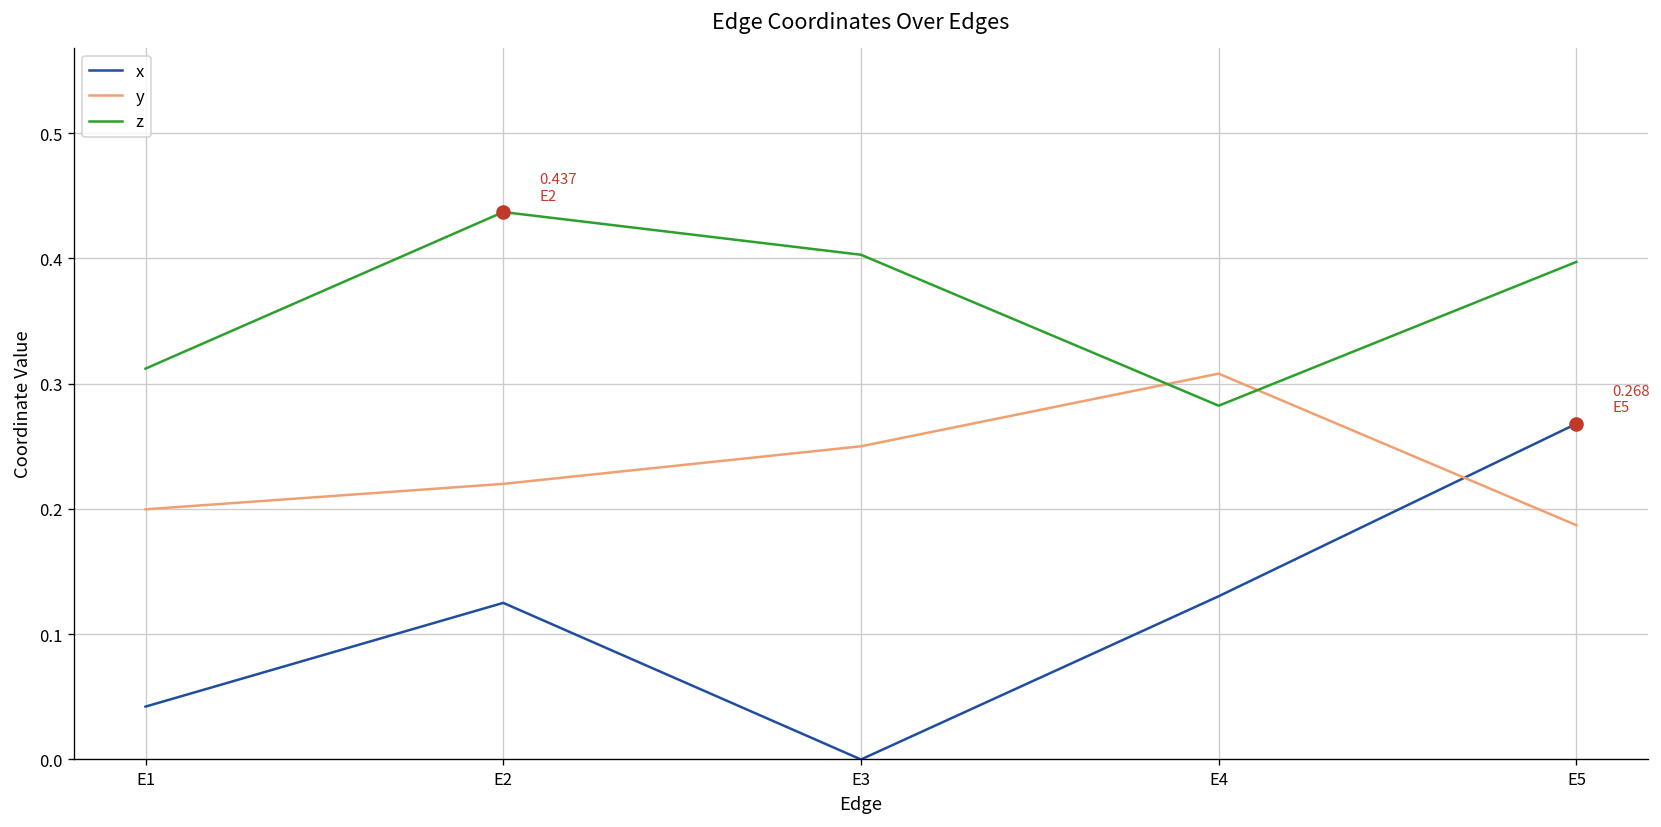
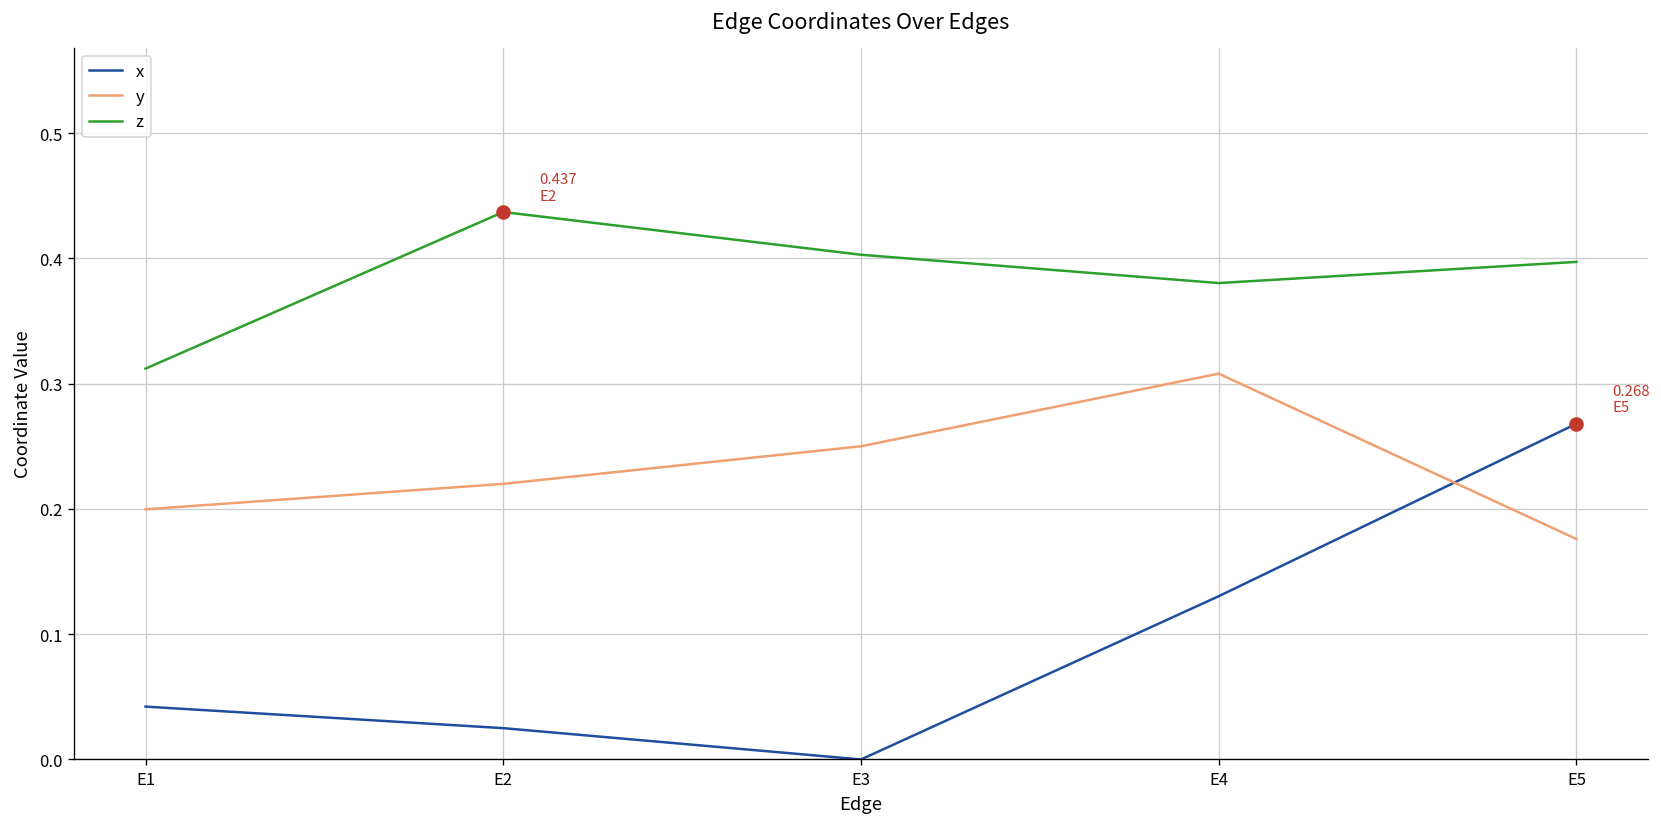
x, E2: 0.125 -> 0.025
z, E4: 0.282 -> 0.380
y, E5: 0.187 -> 0.176
